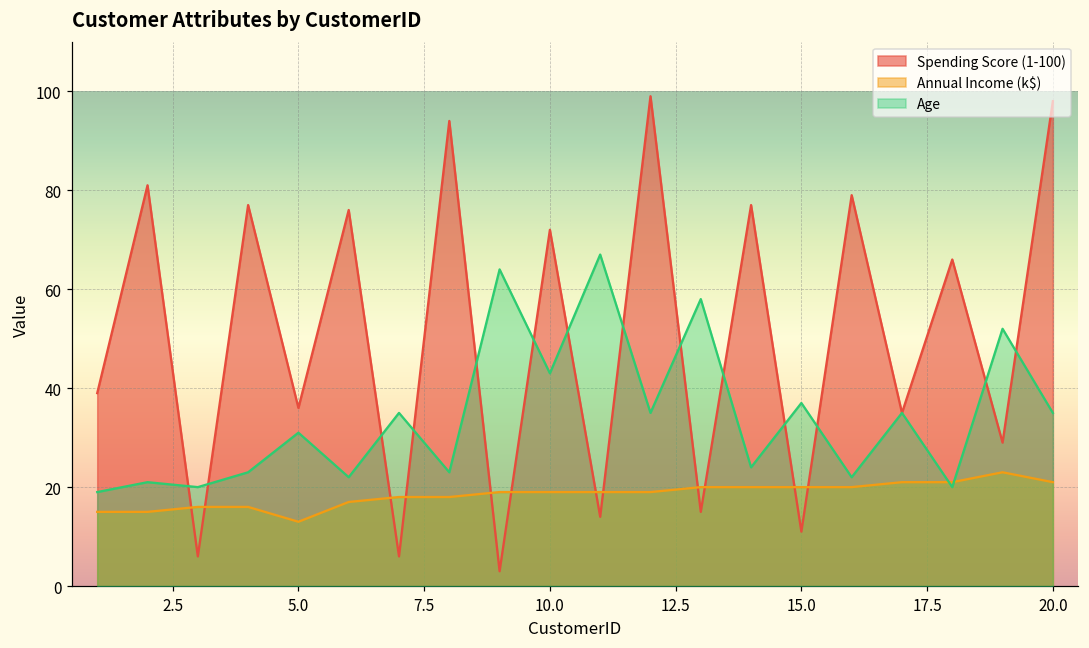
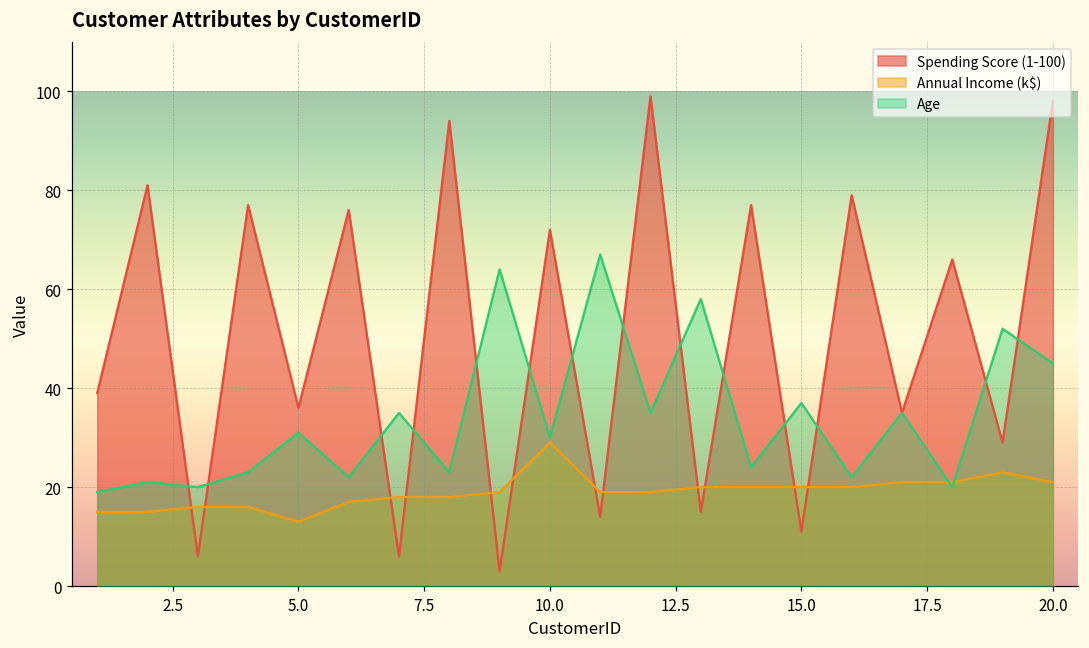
Annual Income (k$), 10.0: 19 -> 29
Age, 10.0: 43 -> 30
Age, 20.0: 35 -> 45
